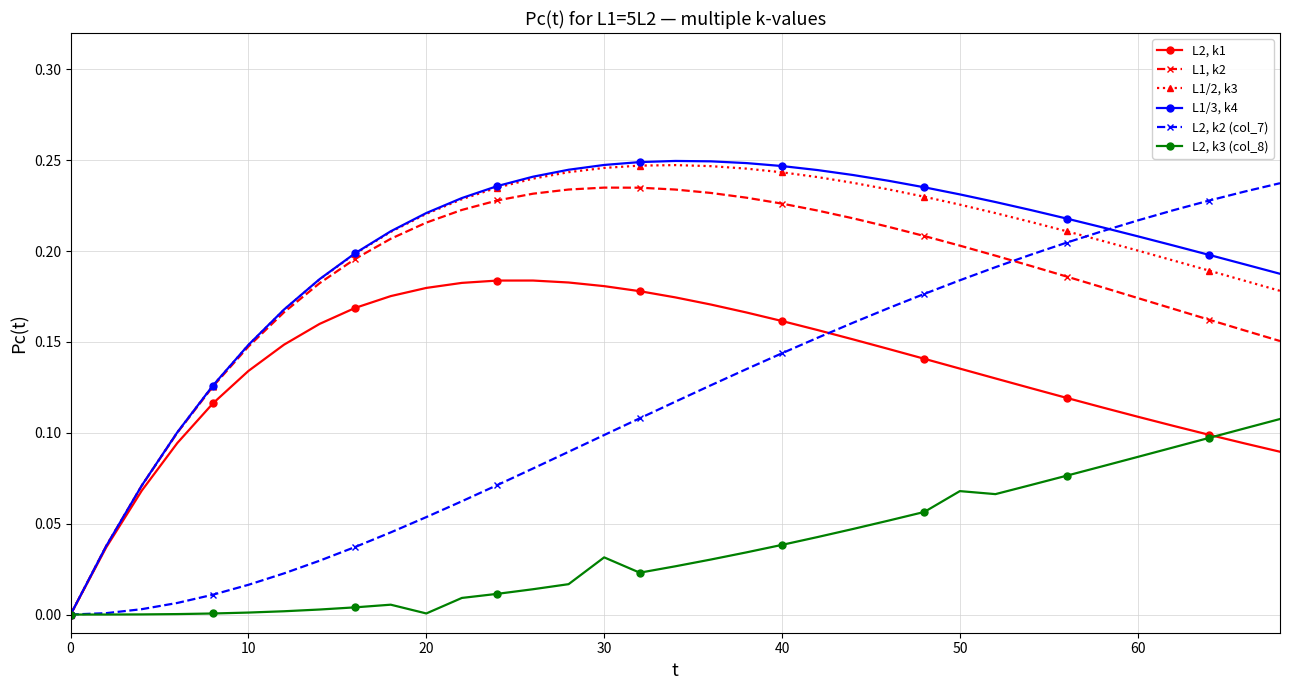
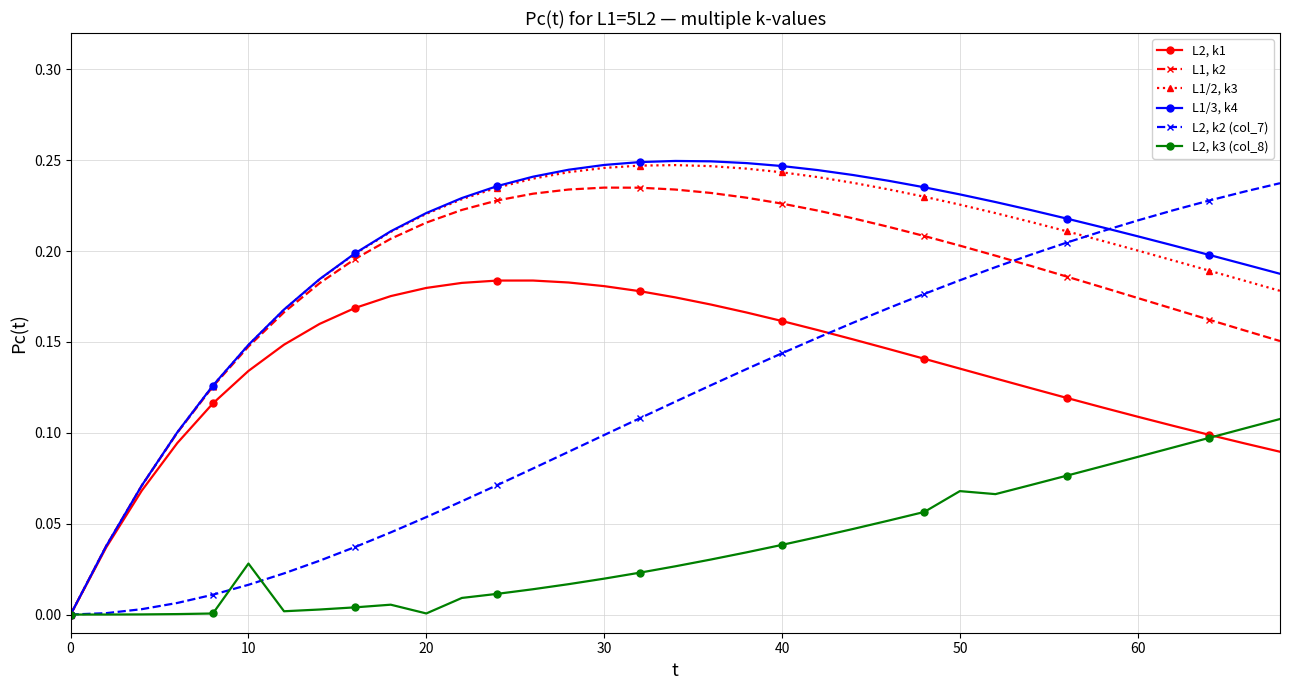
L2, k3 (col_8), 10: 0.001 -> 0.028
L2, k3 (col_8), 30: 0.031 -> 0.020
